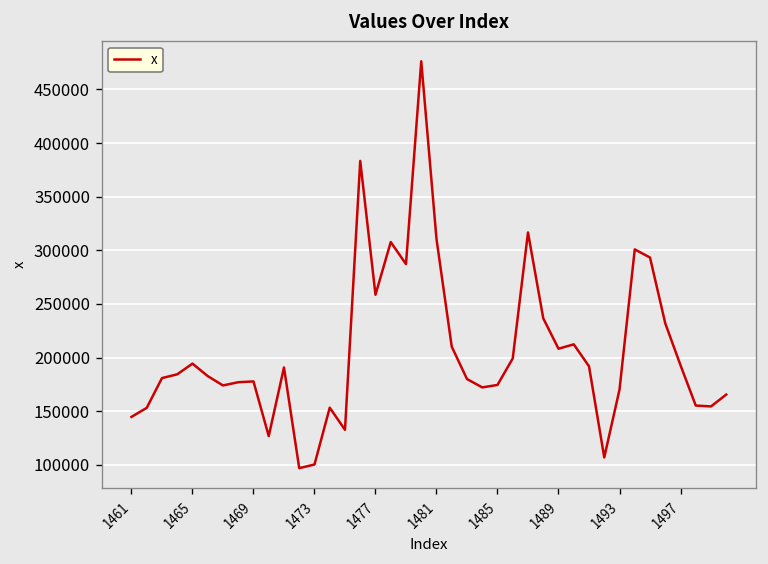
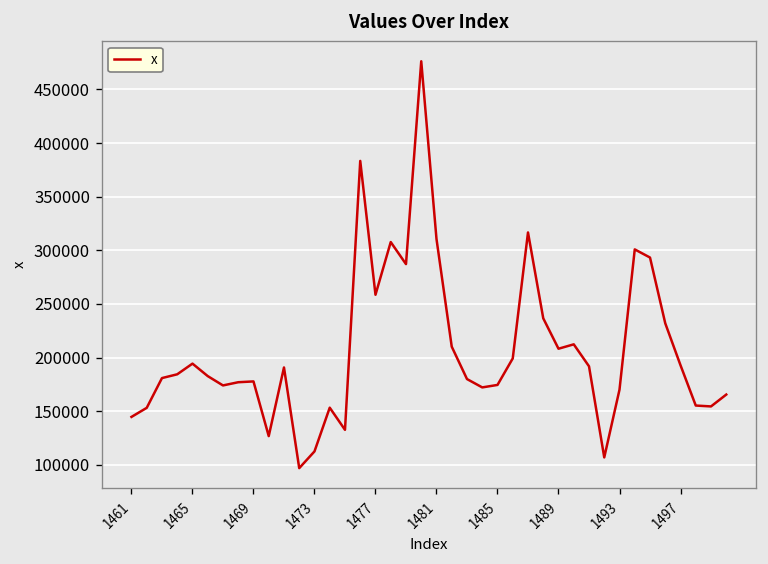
1473: 100000 -> 110000
